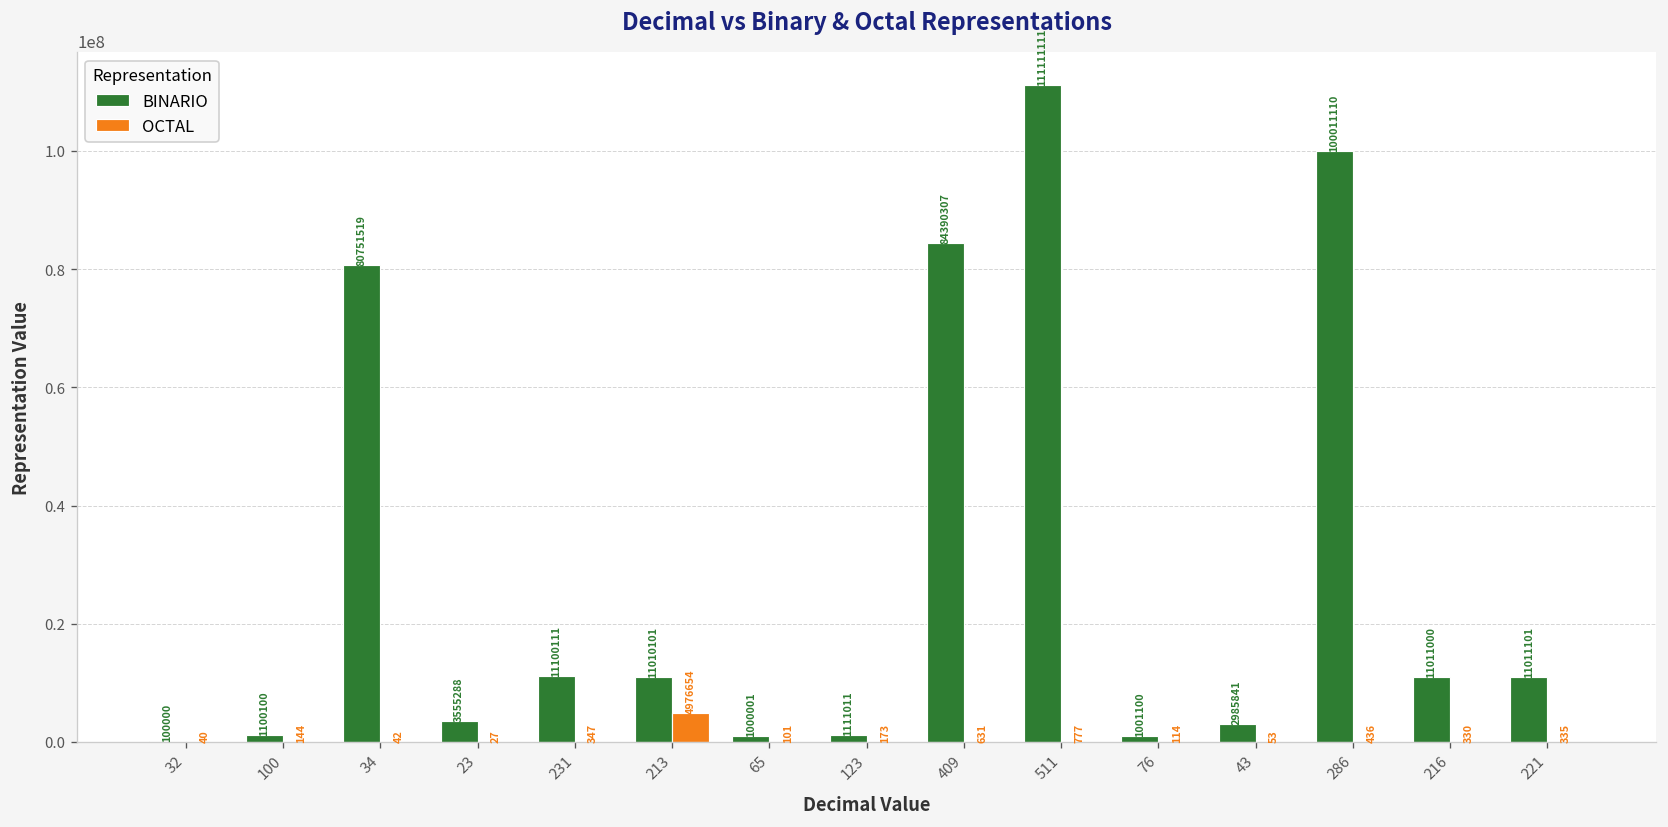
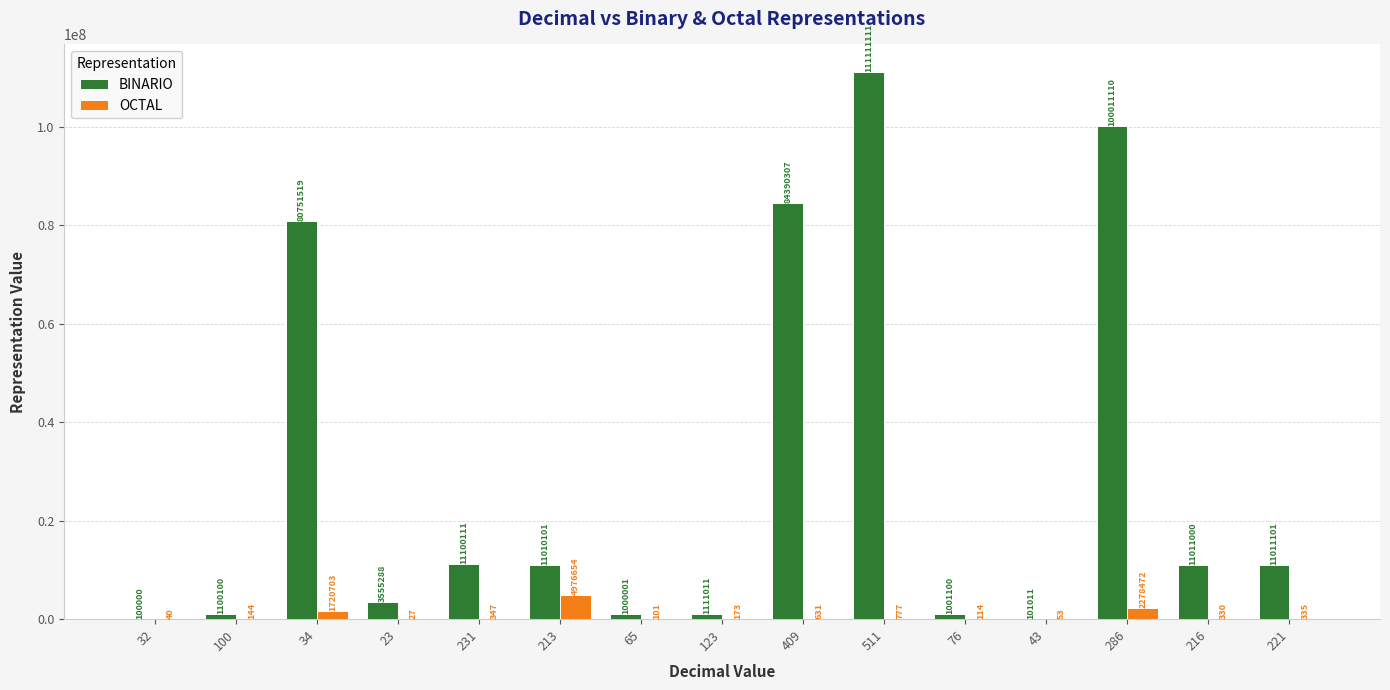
OCTAL, 34: 42 -> 1720703
BINARIO, 43: 2985841 -> 101011
OCTAL, 286: 436 -> 2278472
